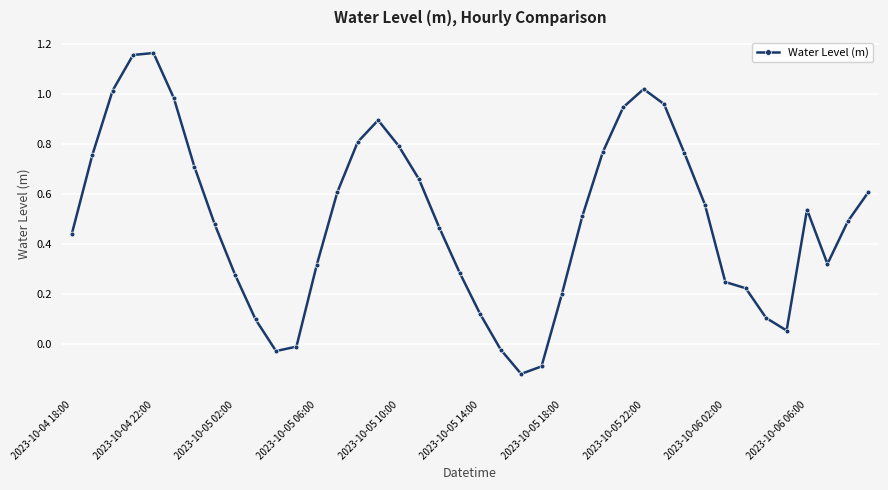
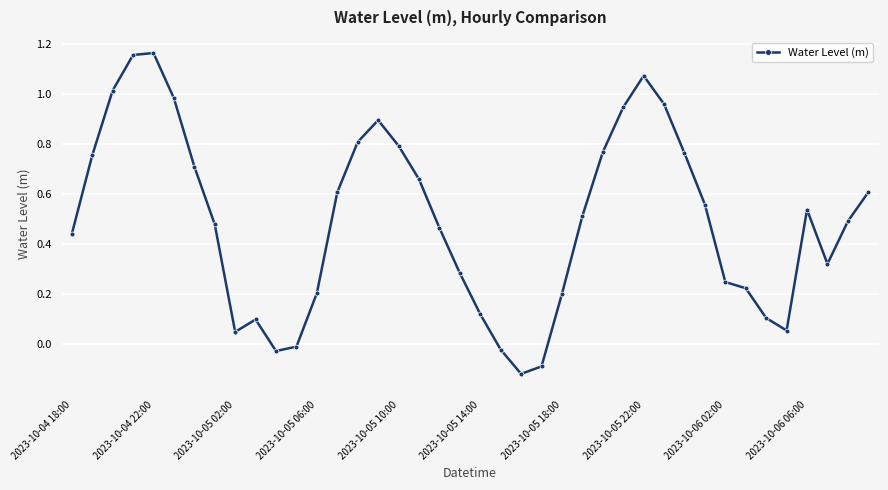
2023-10-05 02:00: 0.28 -> 0.05
2023-10-05 06:00: 0.32 -> 0.21
2023-10-05 22:00: 1.02 -> 1.07
